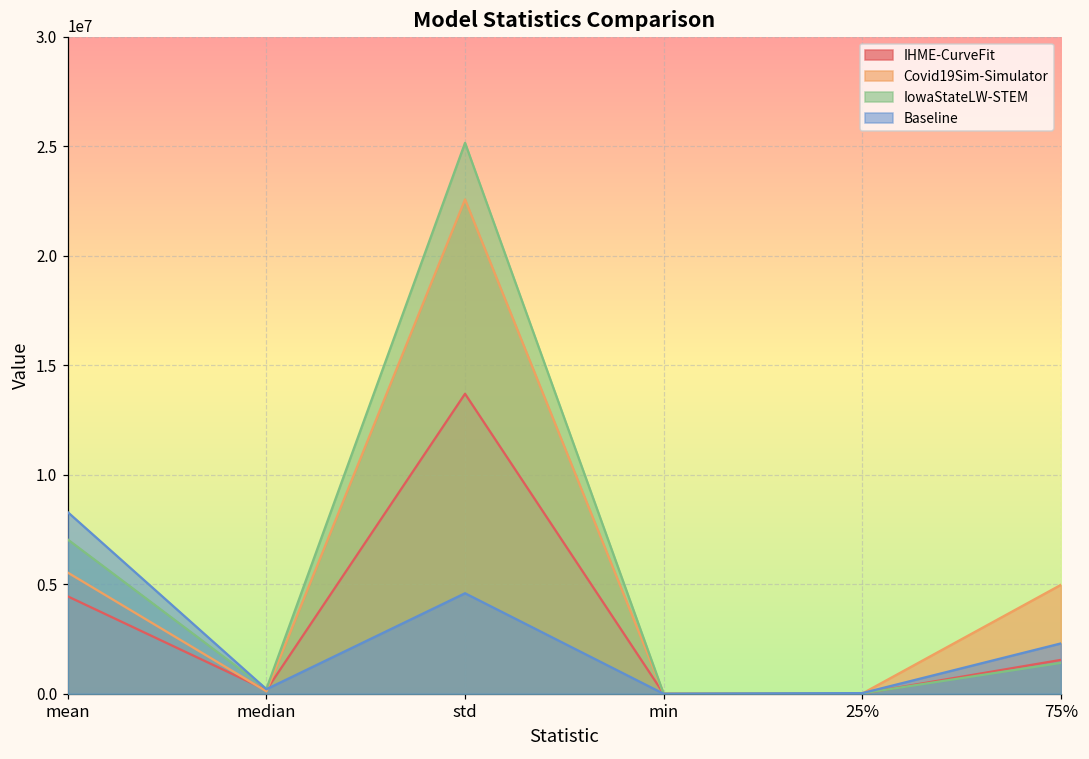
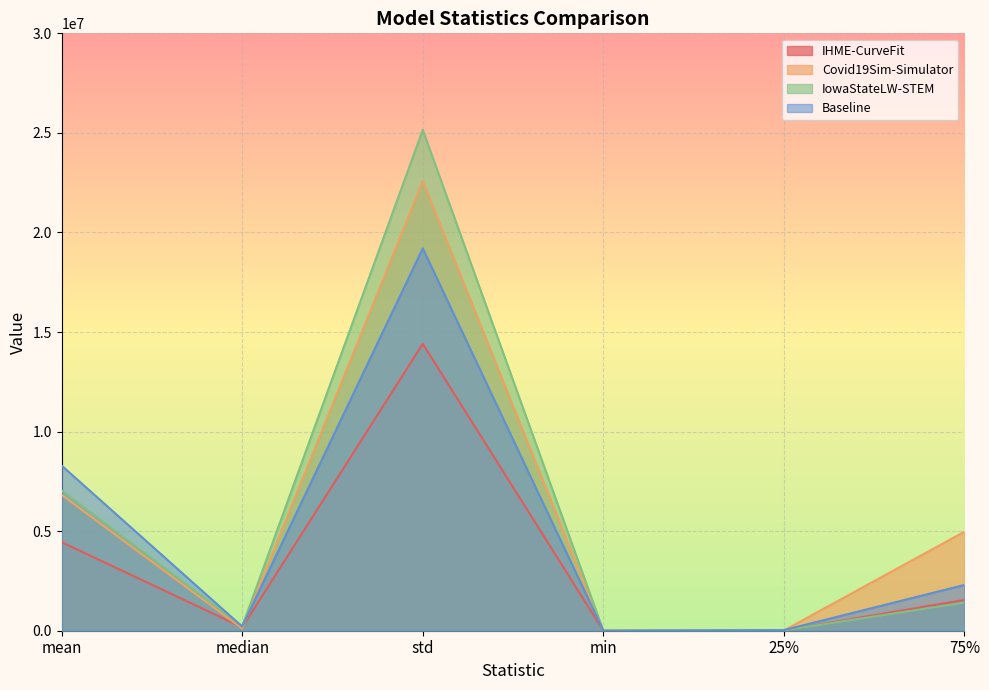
Covid19Sim-Simulator, mean: 5500000 -> 6800000
IHME-CurveFit, std: 13700000 -> 14400000
Baseline, std: 4600000 -> 19200000
